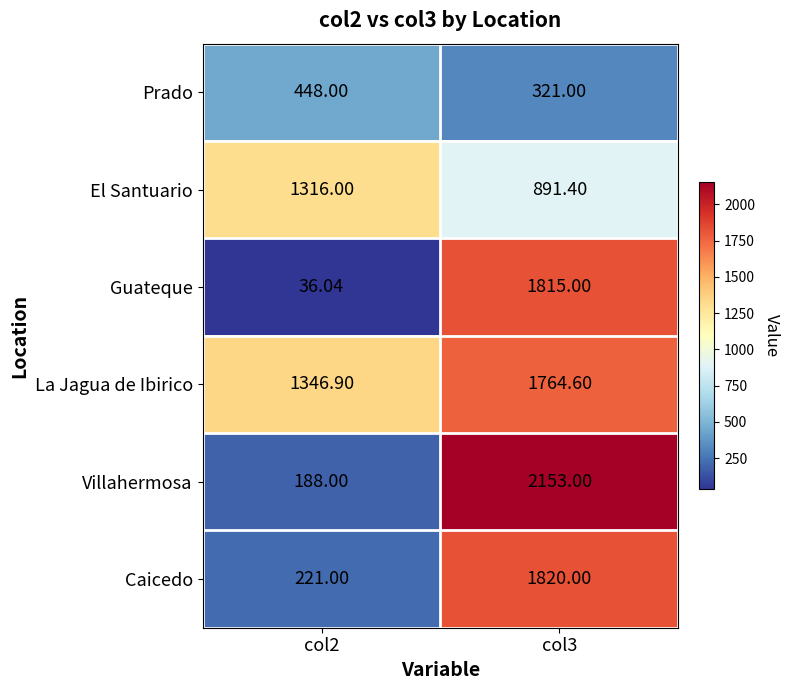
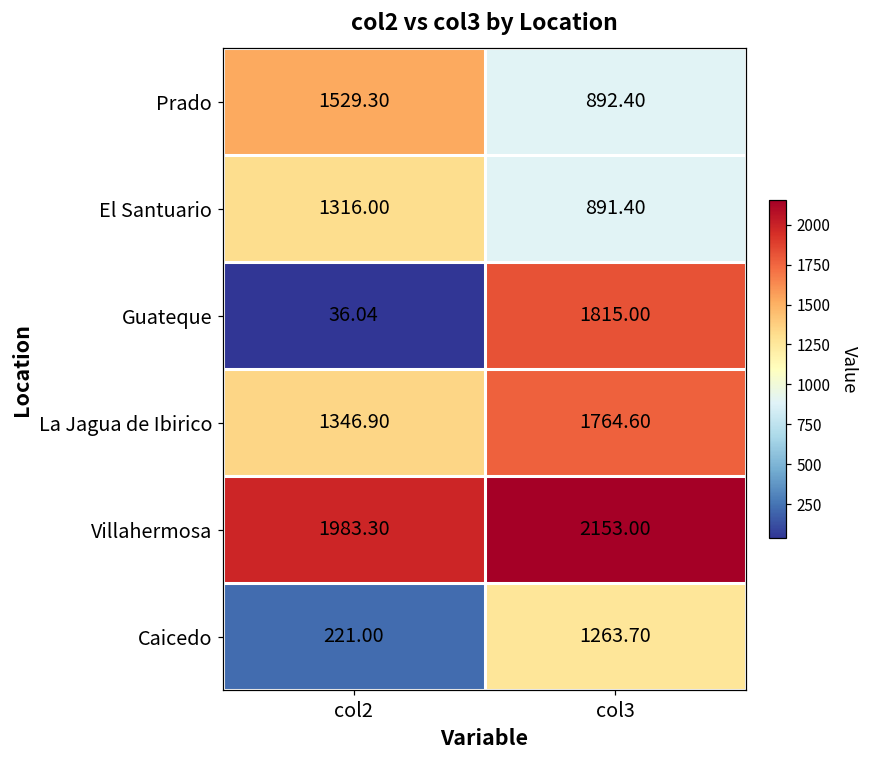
Prado, col2: 448.00 -> 1529.30
Prado, col3: 321.00 -> 892.40
Villahermosa, col2: 188.00 -> 1983.30
Caicedo, col3: 1820.00 -> 1263.70
